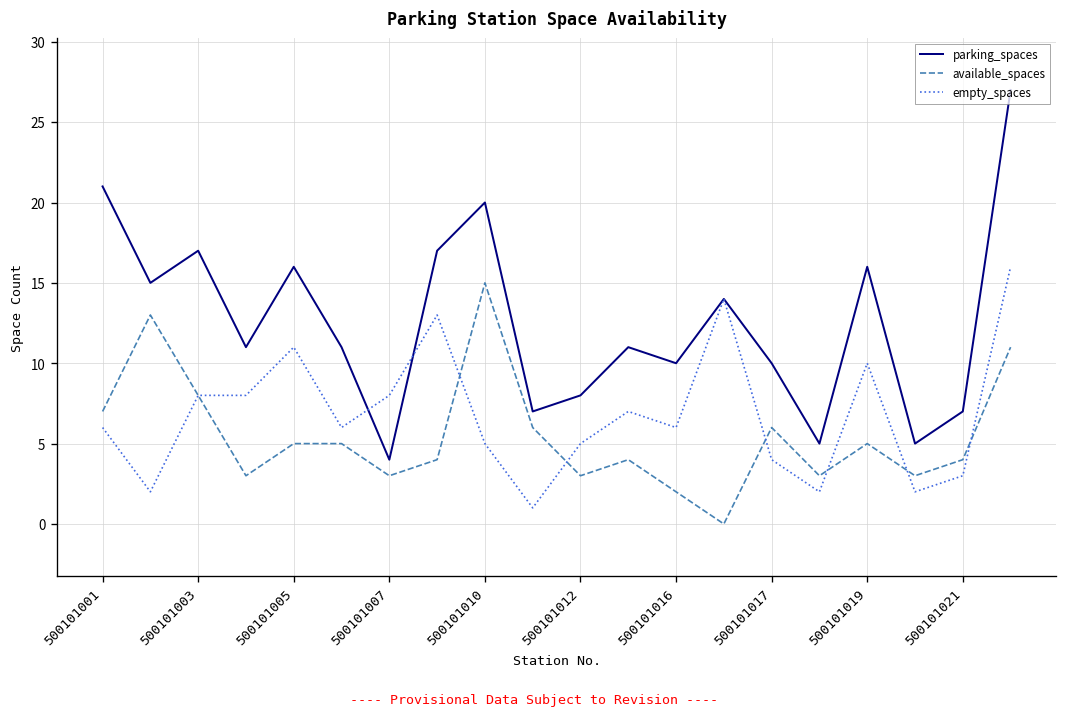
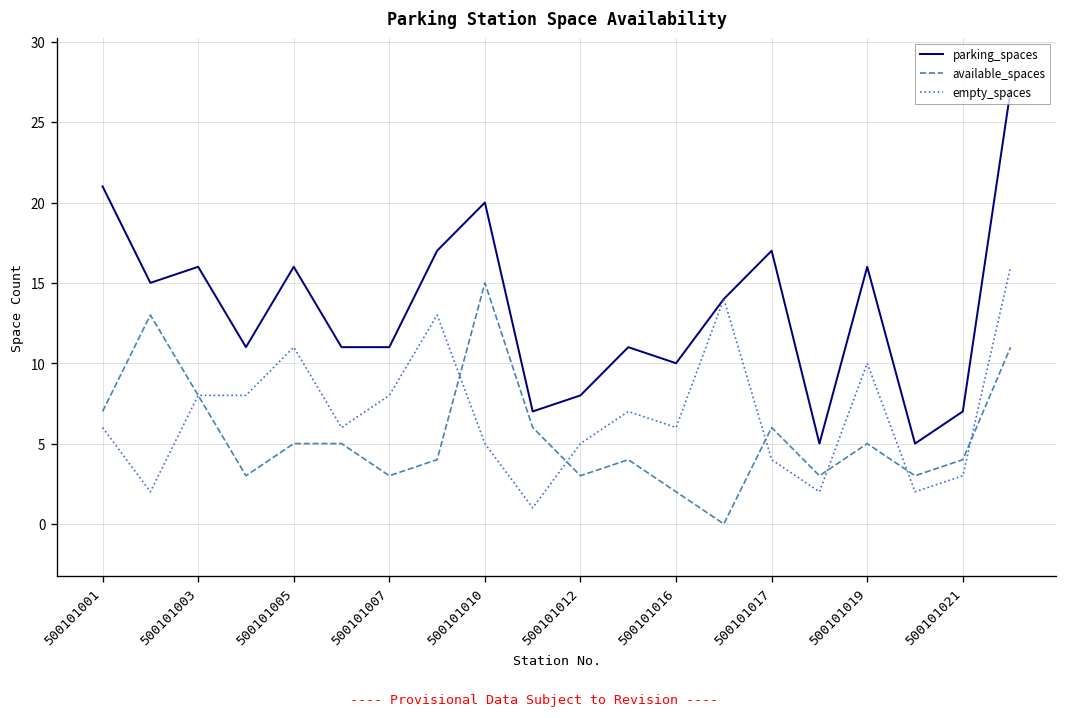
parking_spaces, 500101003: 17 -> 16
parking_spaces, 500101007: 4 -> 11
parking_spaces, 500101017: 10 -> 17
